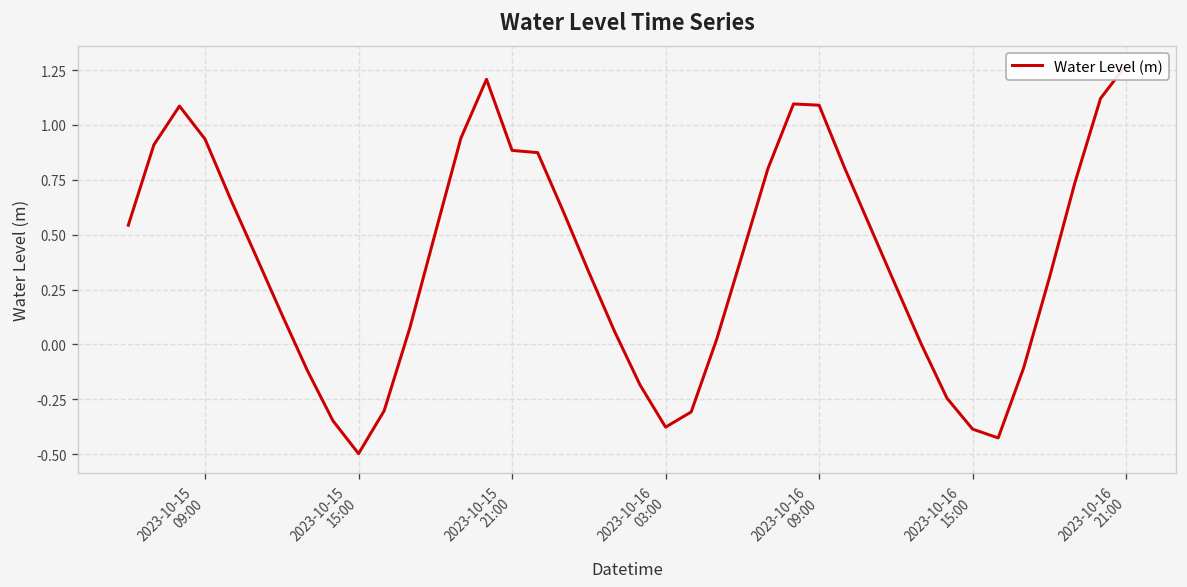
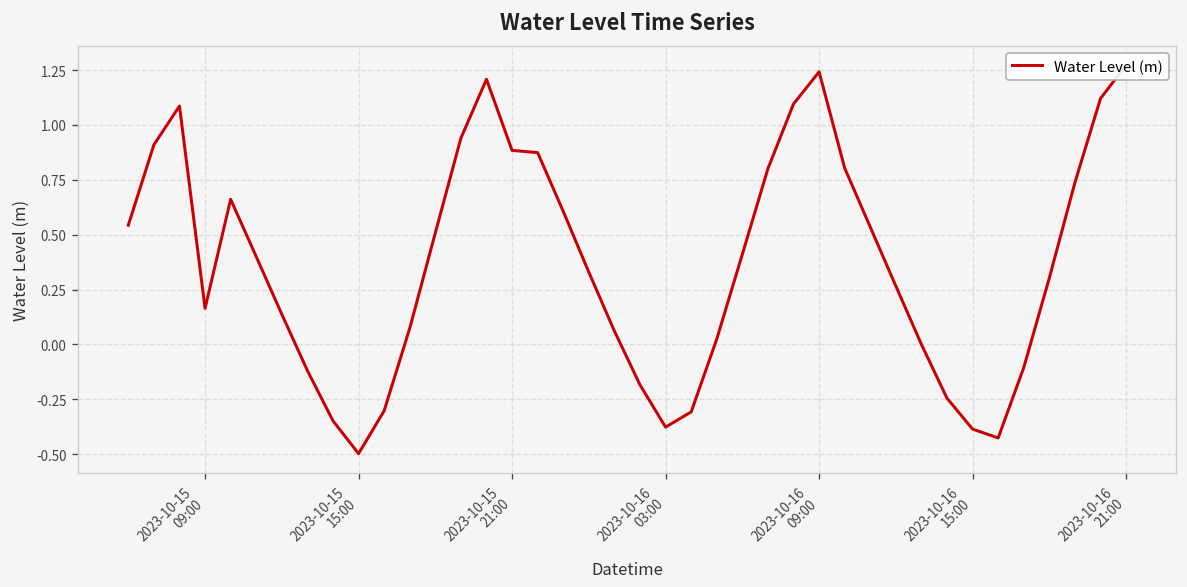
2023-10-15 09:00: 0.94 -> 0.16
2023-10-16 09:00: 1.09 -> 1.24
